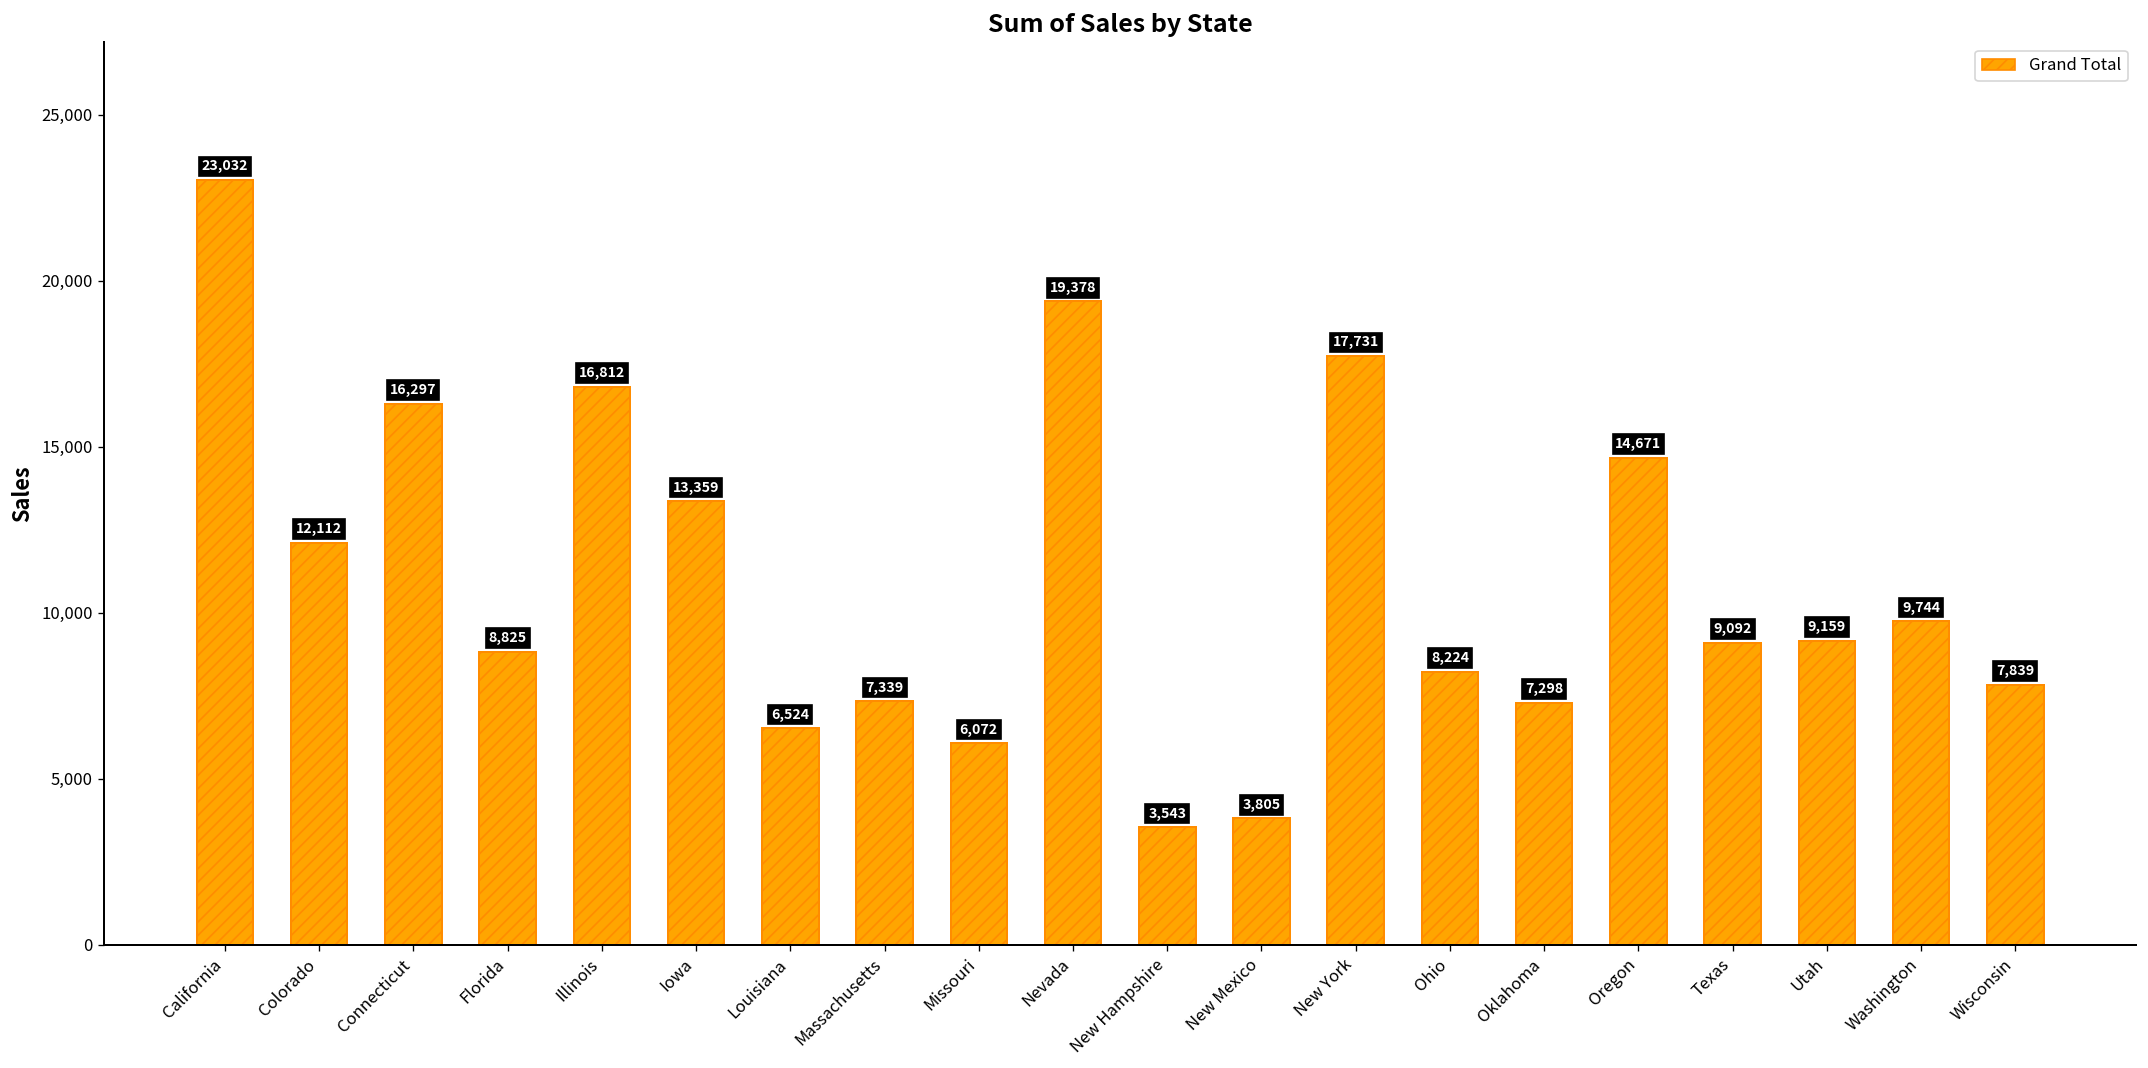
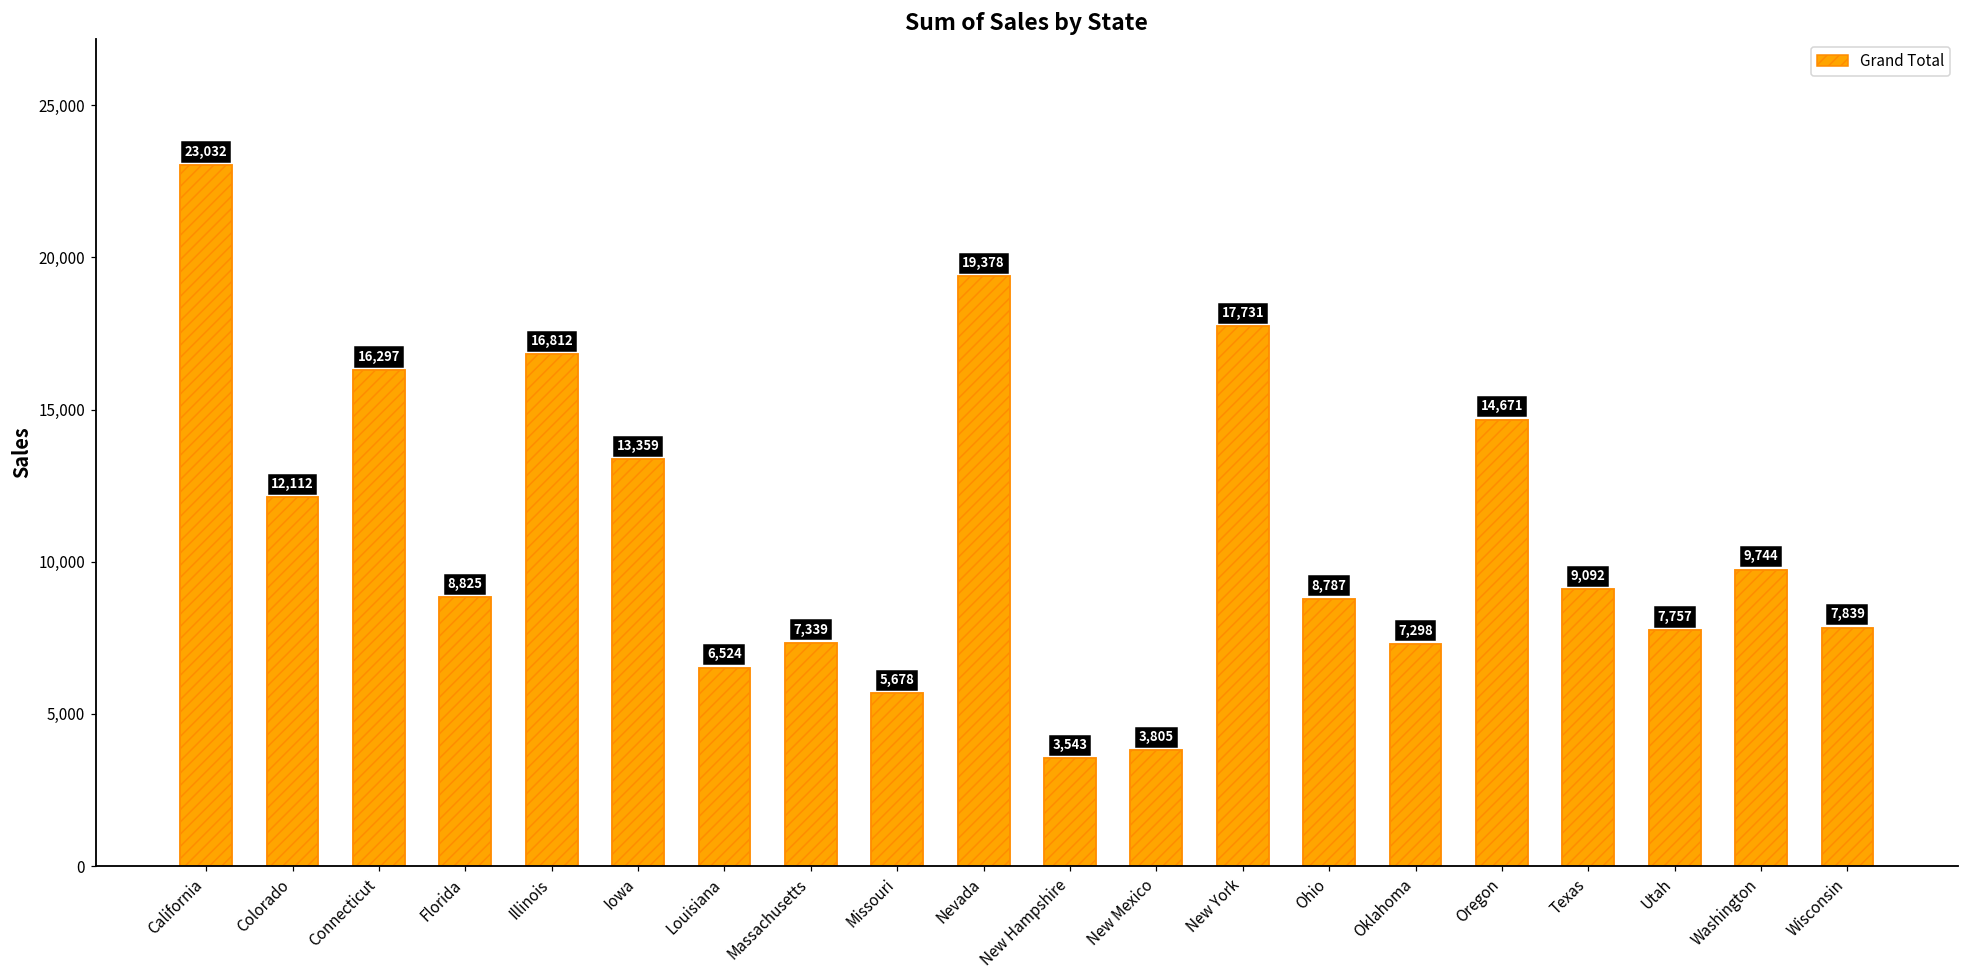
Missouri: 6,072 -> 5,678
Ohio: 8,224 -> 8,787
Utah: 9,159 -> 7,757
